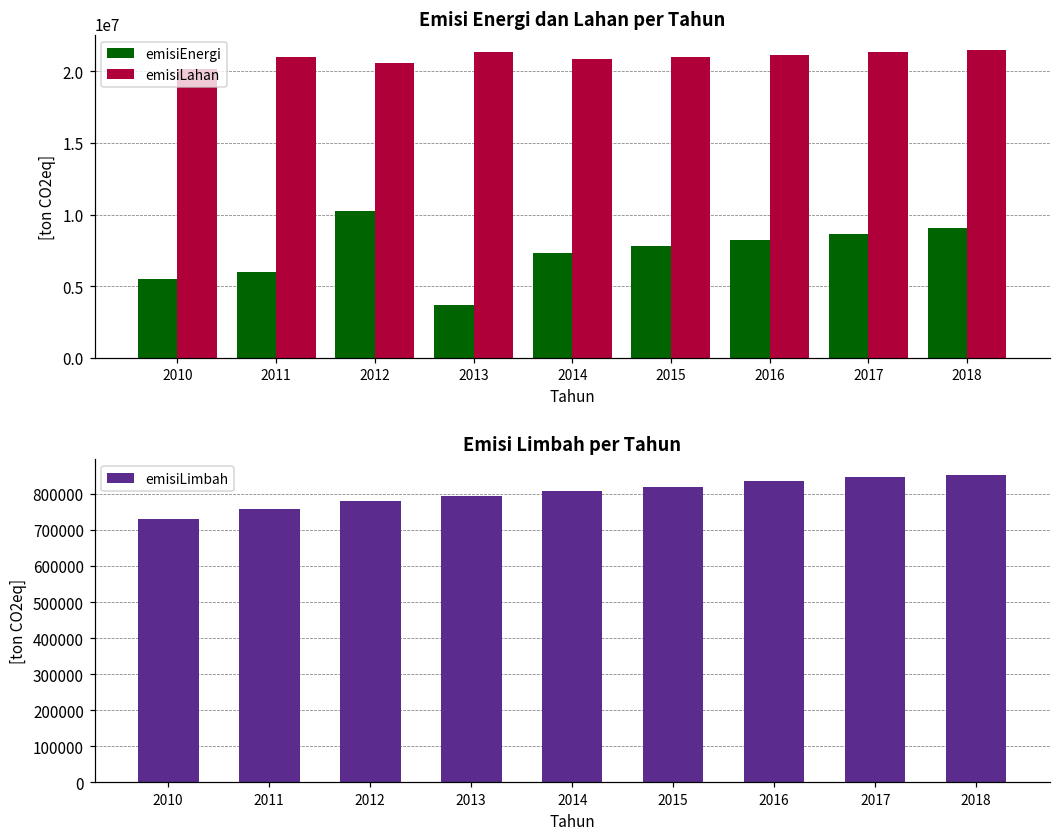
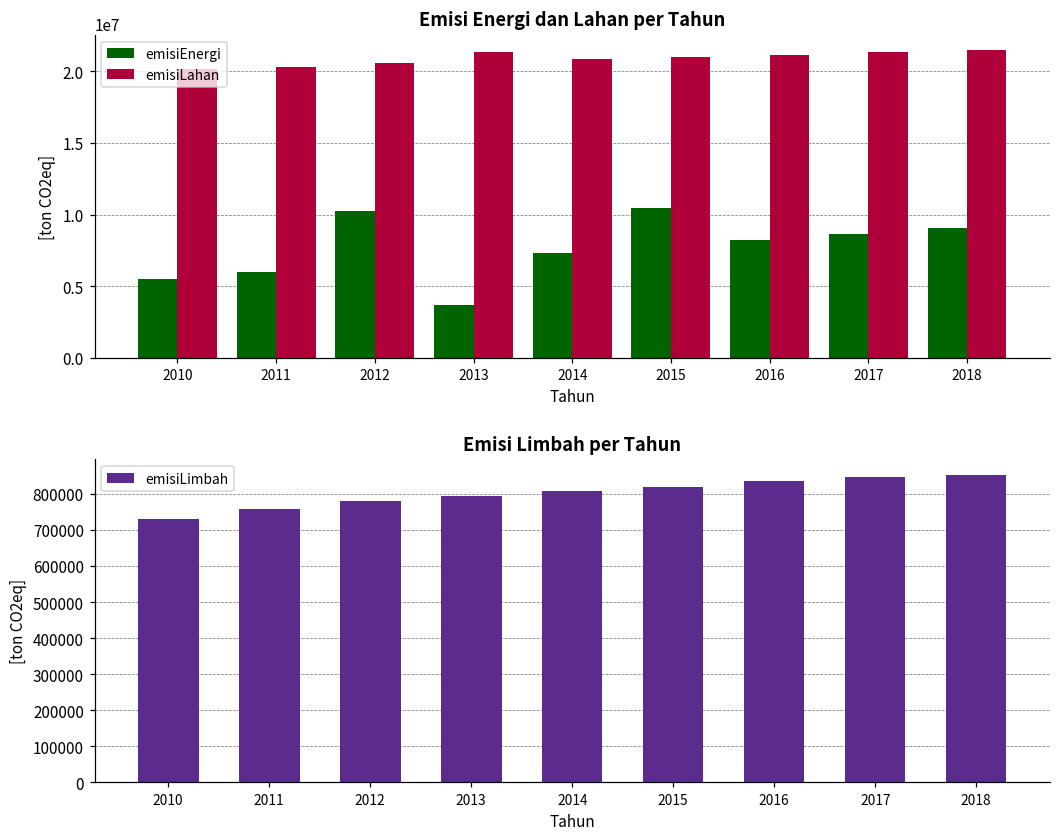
Emisi Energi dan Lahan per Tahun, emisiLahan, 2011: 21000000 -> 20300000
Emisi Energi dan Lahan per Tahun, emisiEnergi, 2015: 7800000 -> 10500000
